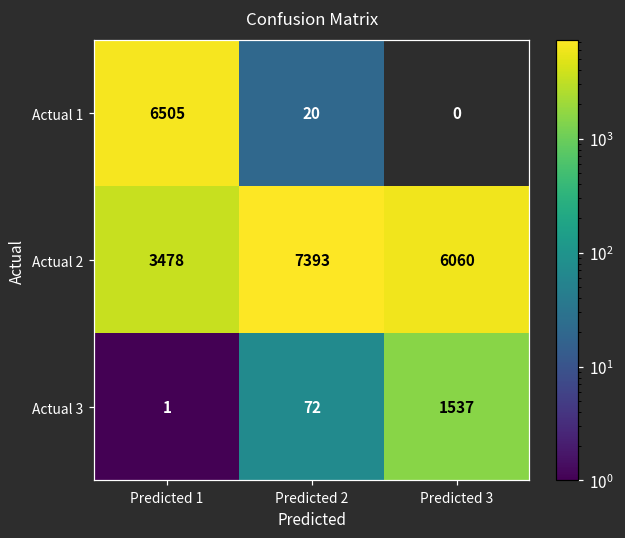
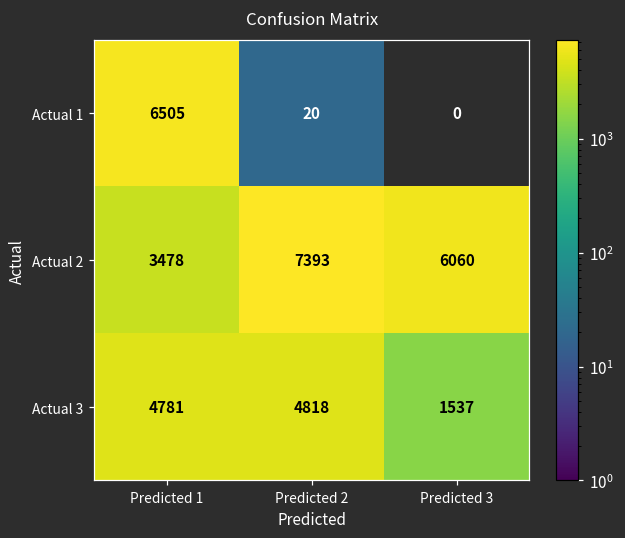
Actual 3, Predicted 1: 1 -> 4781
Actual 3, Predicted 2: 72 -> 4818
